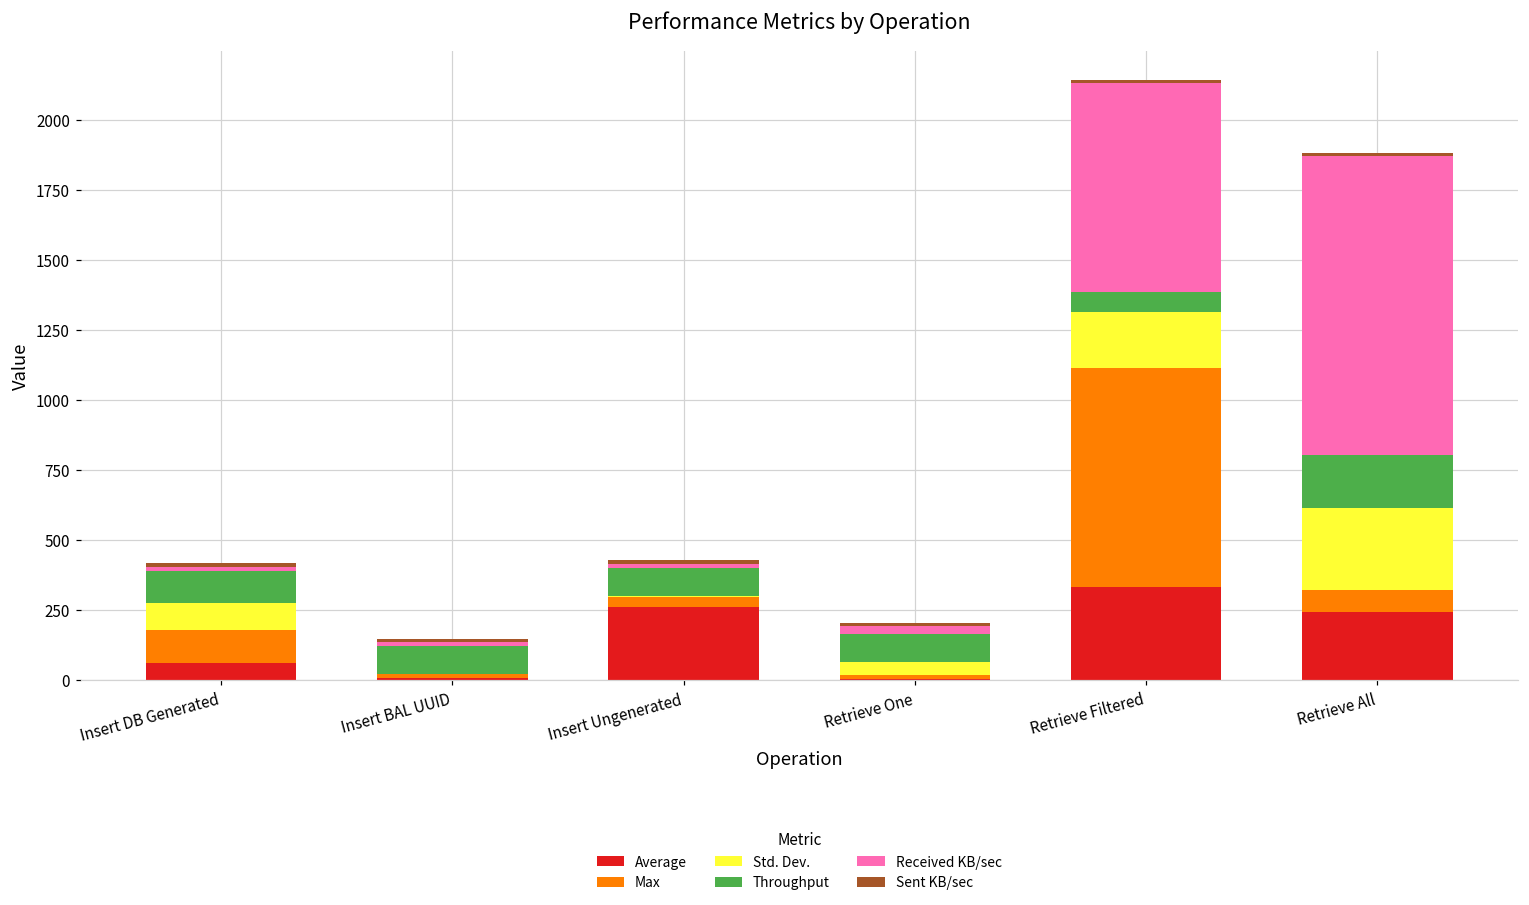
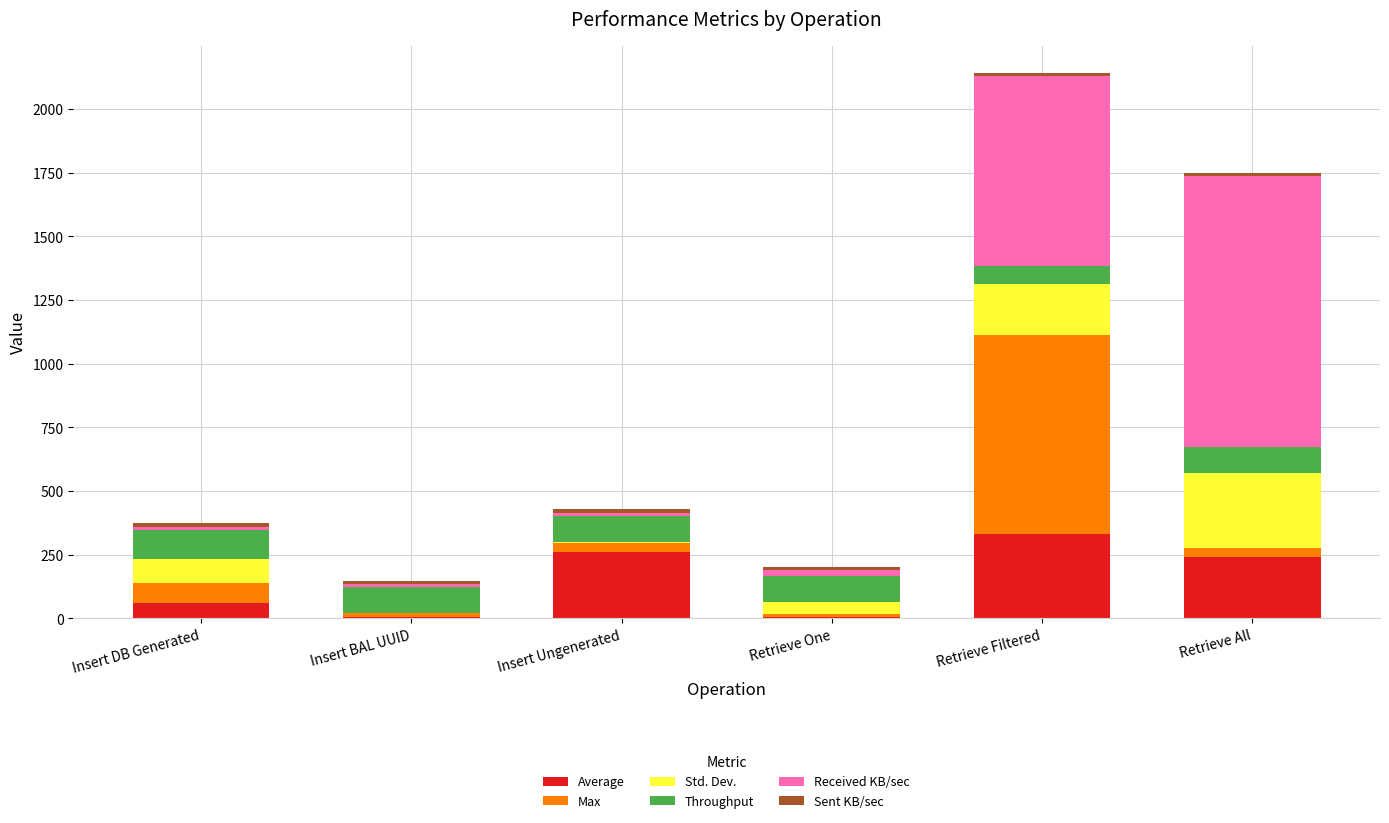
Max, Insert DB Generated: 120 -> 80
Max, Retrieve All: 80 -> 40
Throughput, Retrieve All: 190 -> 100
